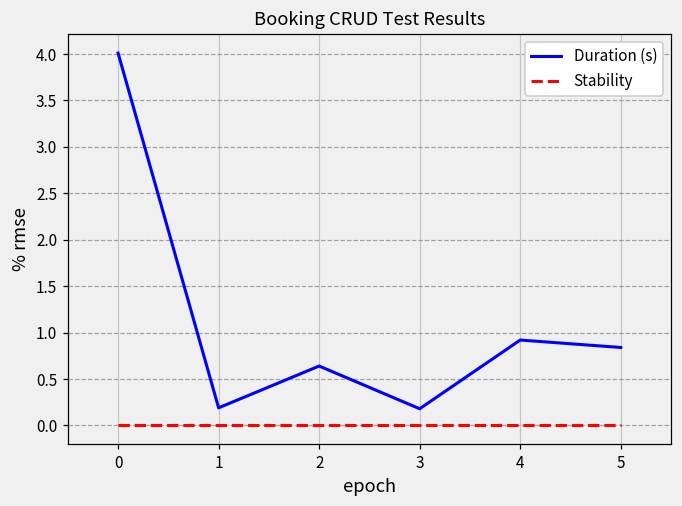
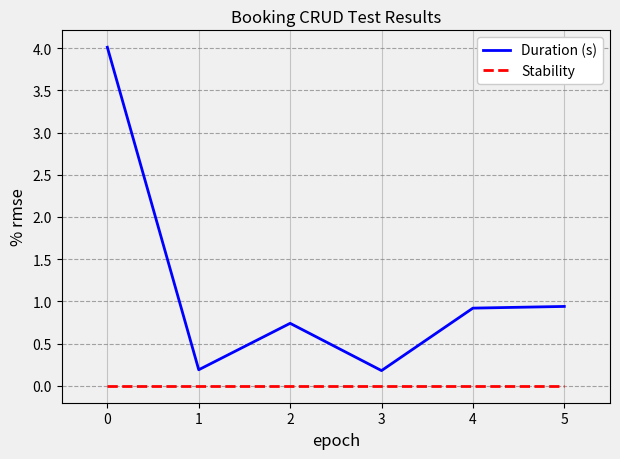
Duration (s), 2: 0.6 -> 0.7
Duration (s), 5: 0.8 -> 0.9
